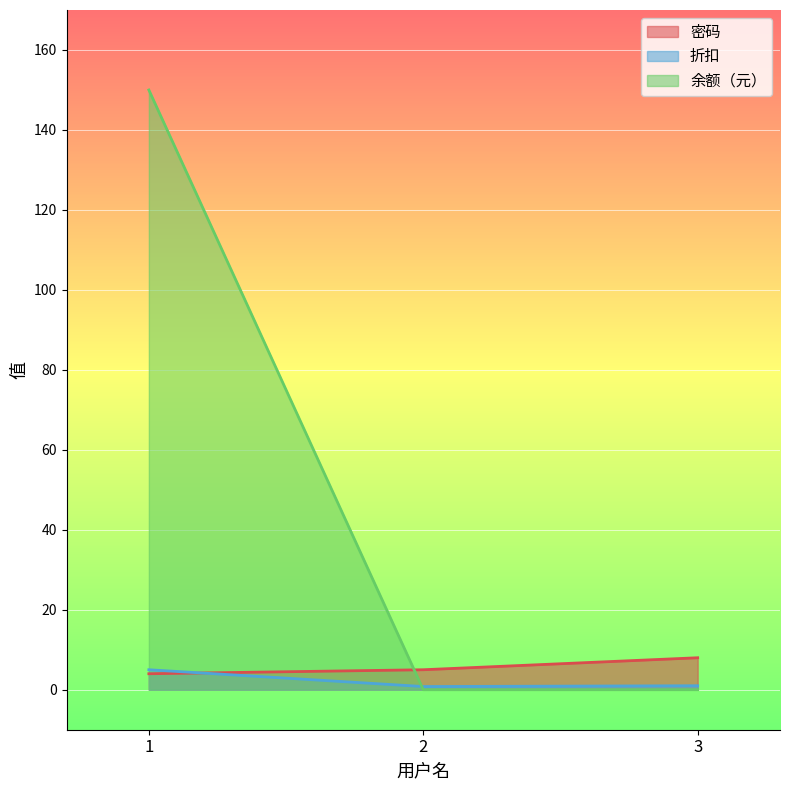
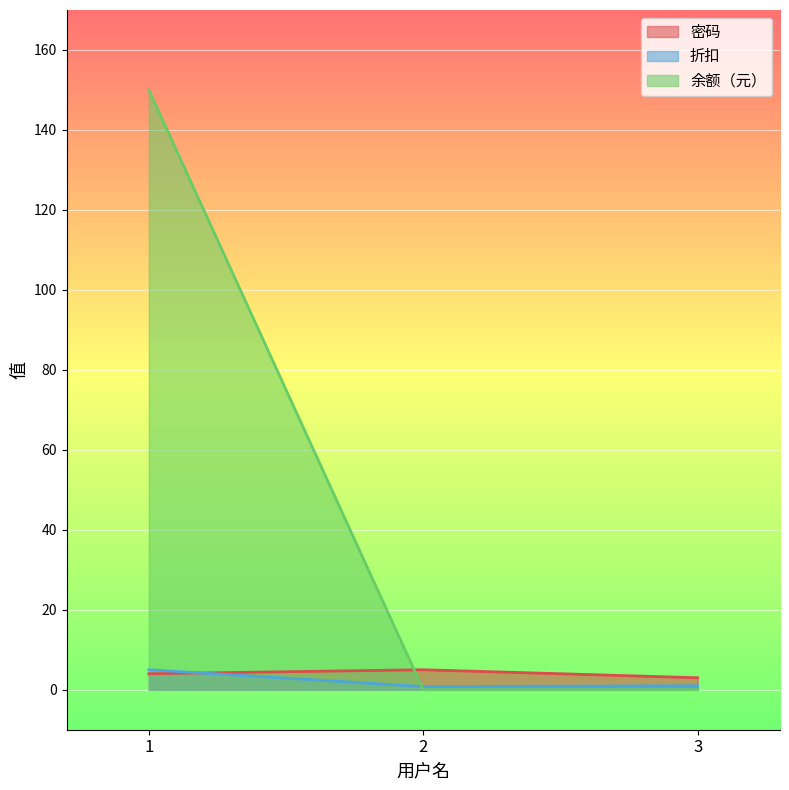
密码, 3: 8 -> 3
